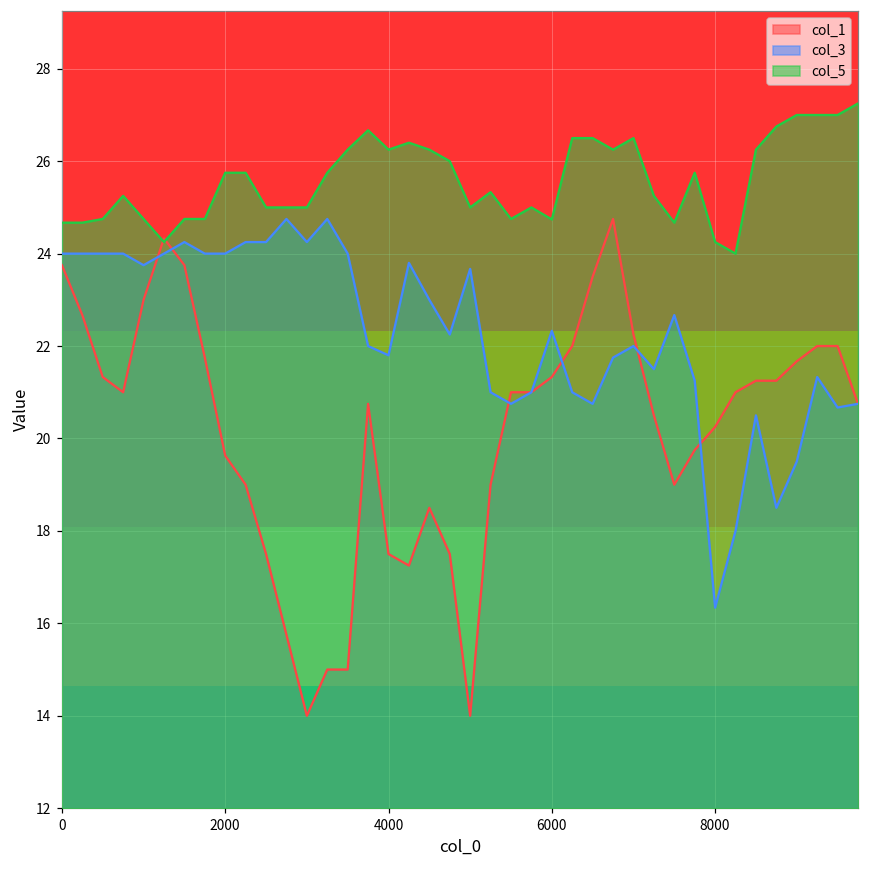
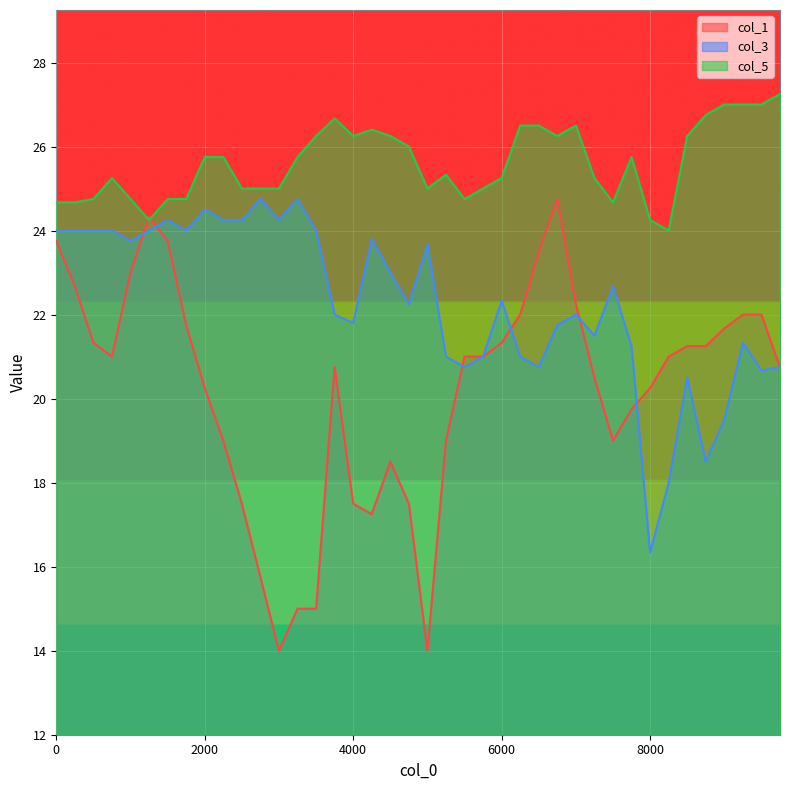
col_1, 2000: 19.6 -> 20.3
col_3, 2000: 24.0 -> 24.5
col_5, 6000: 24.7 -> 25.3
